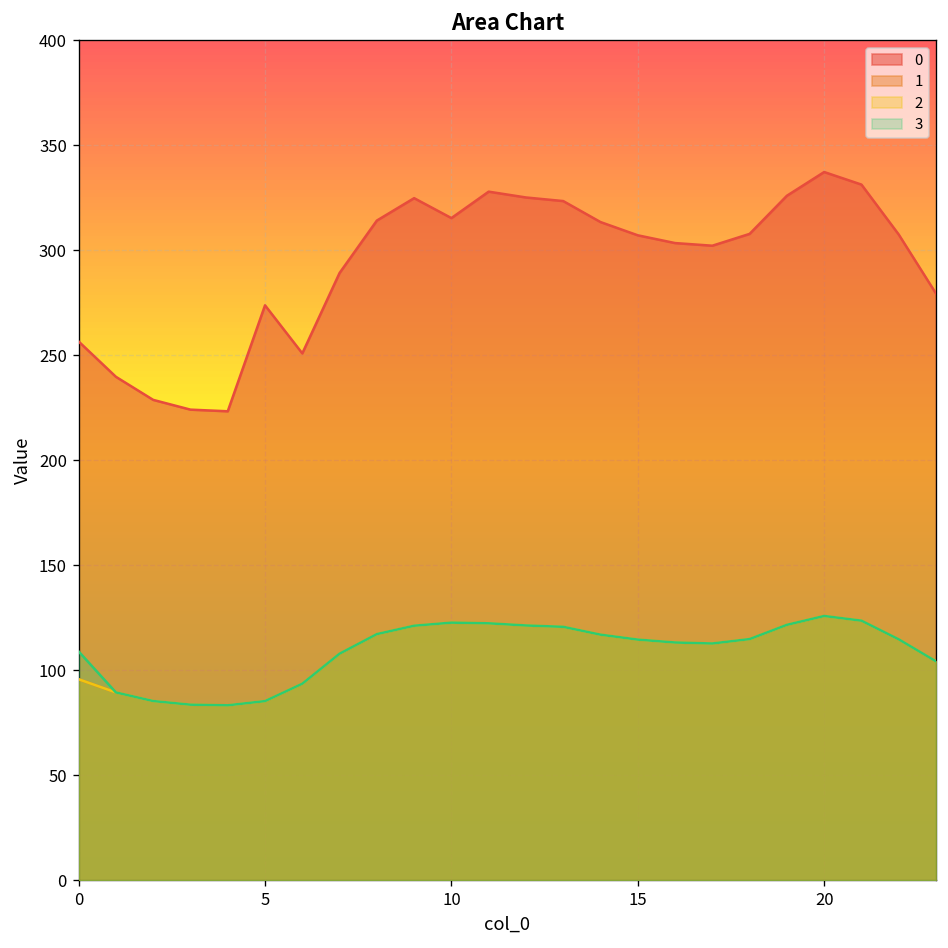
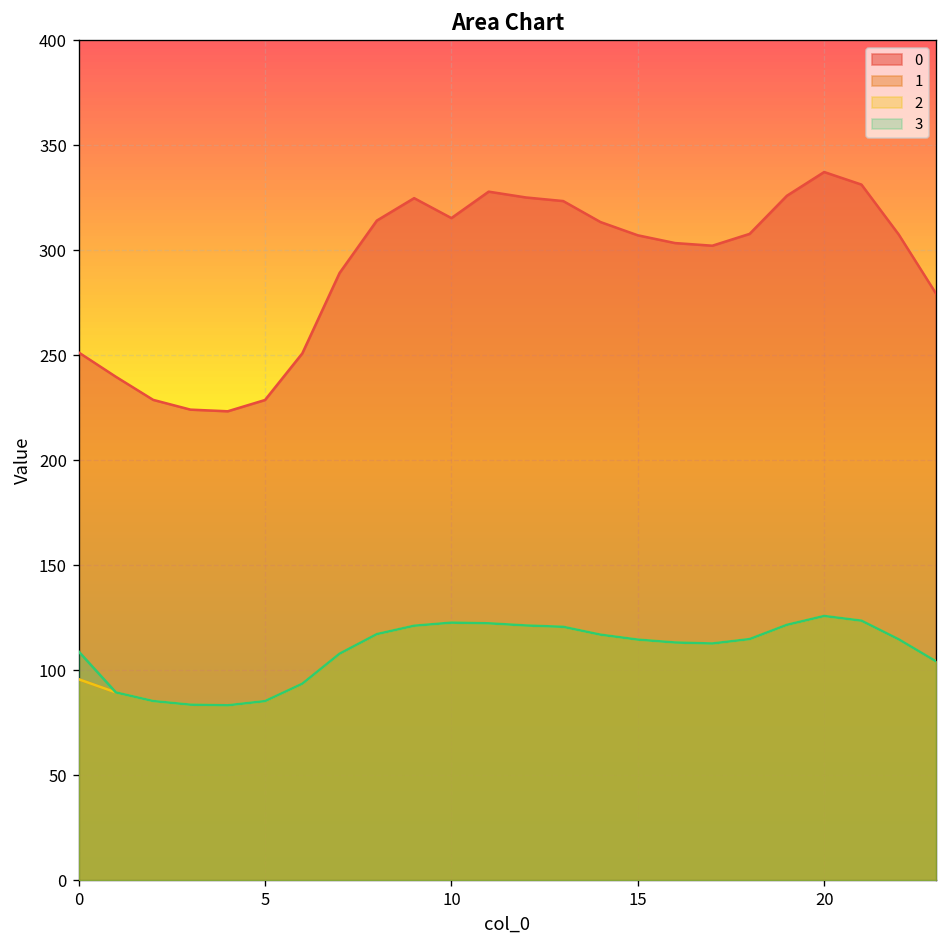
0, 0: 257 -> 251
0, 5: 274 -> 229
